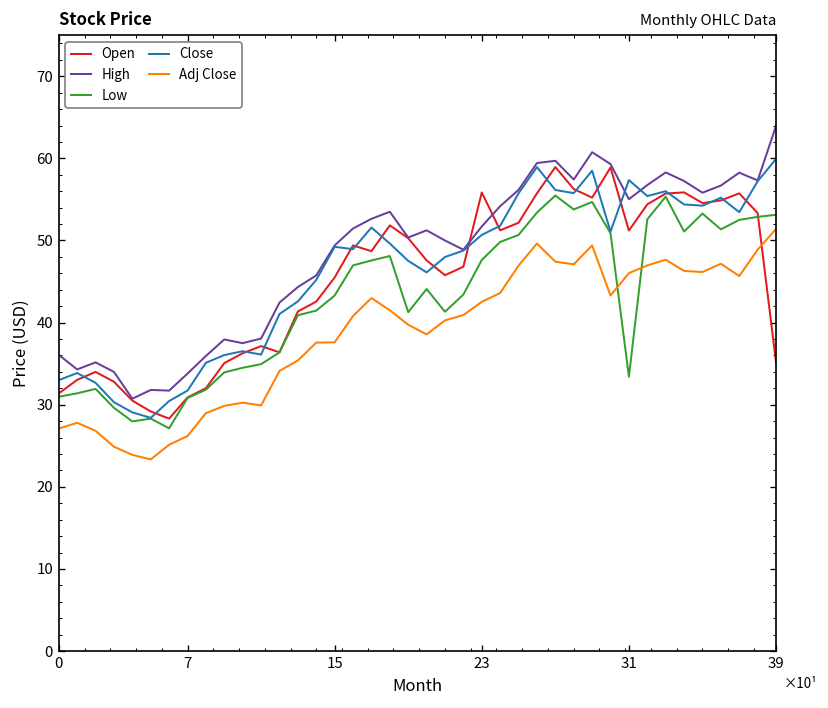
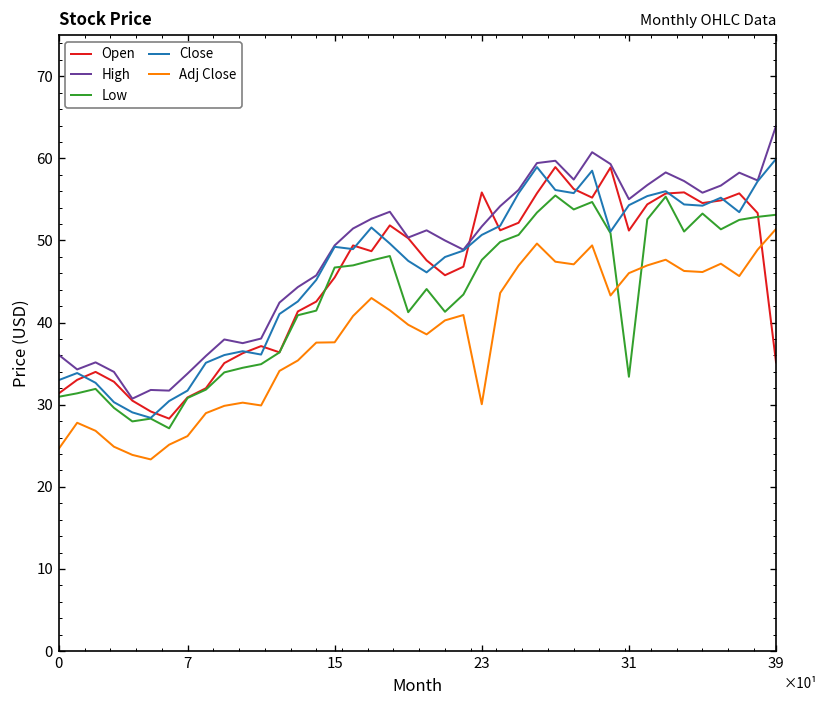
Adj Close, 0: 27 -> 25
Low, 15: 43 -> 47
Adj Close, 23: 43 -> 30
Close, 31: 57 -> 54
